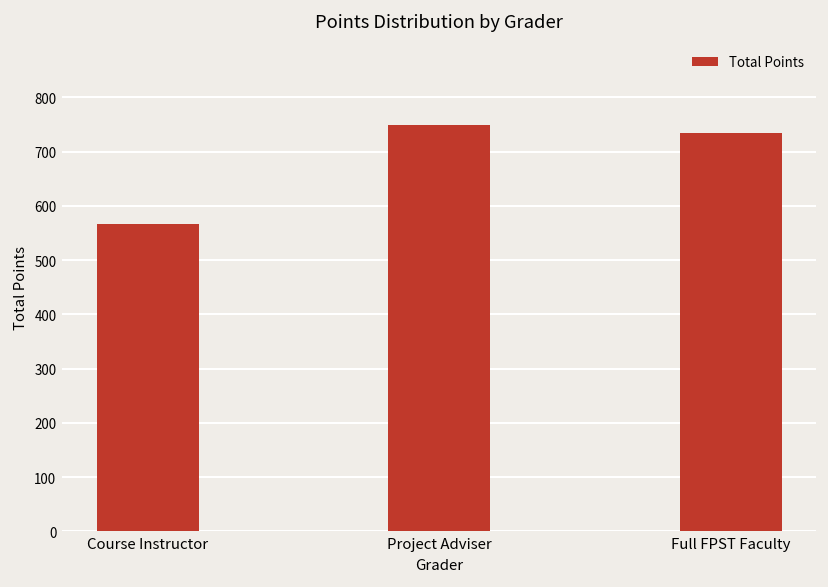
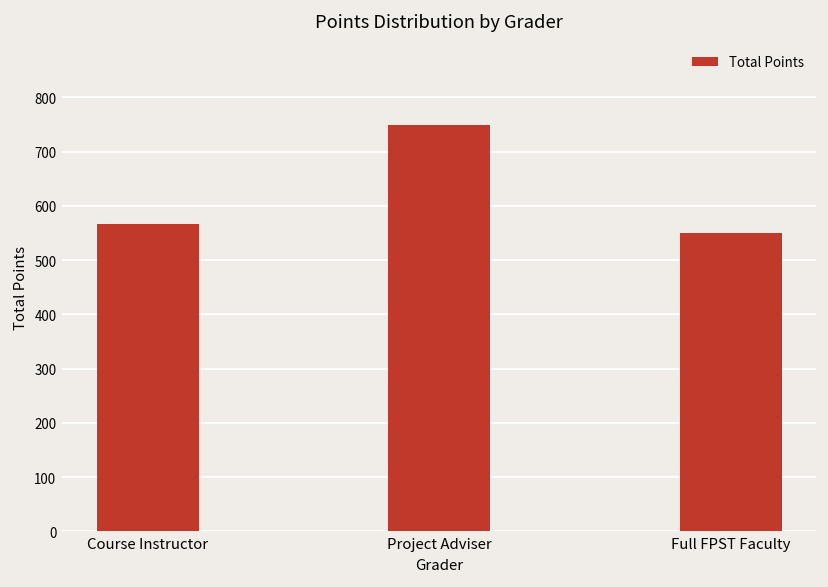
Full FPST Faculty: 740 -> 550
